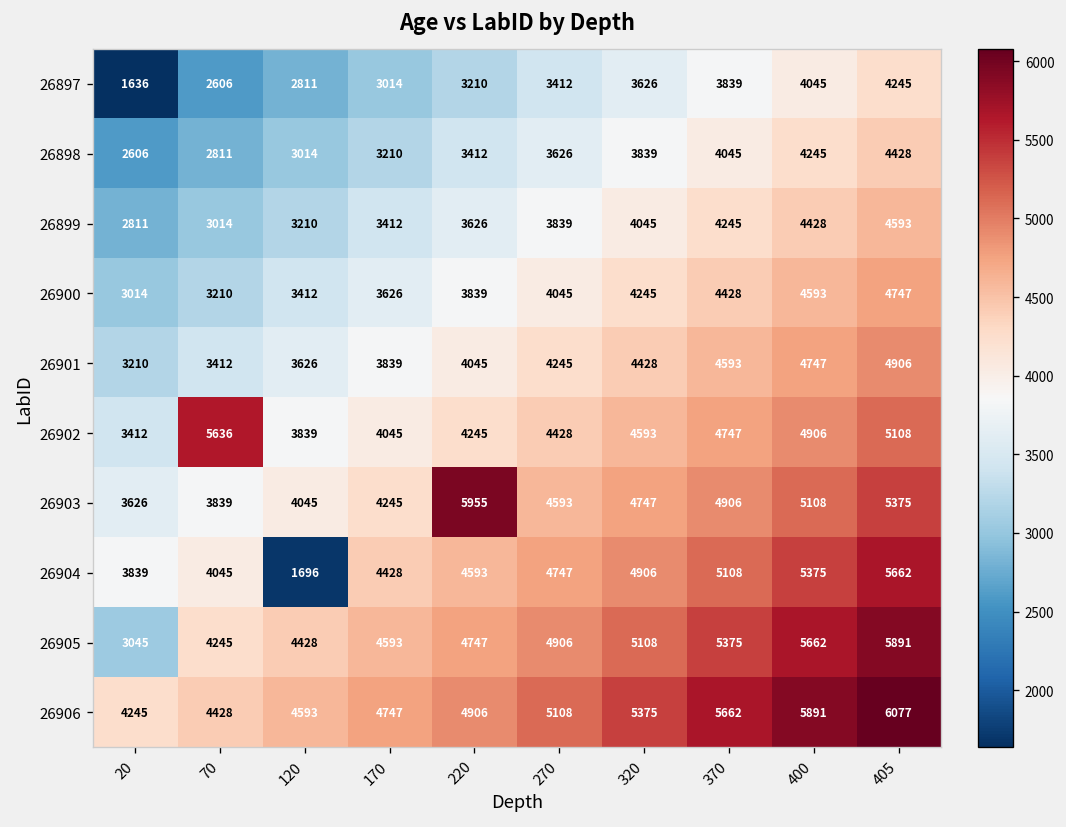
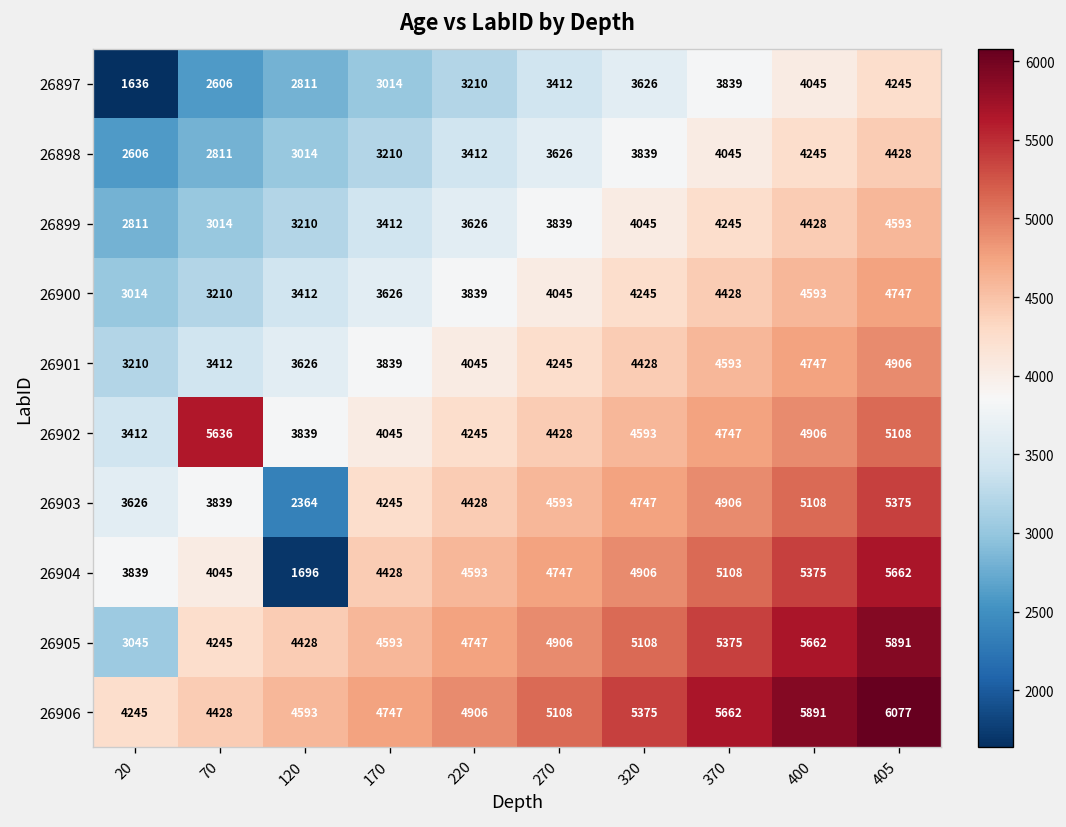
26903, 120: 4045 -> 2364
26903, 220: 5955 -> 4428
